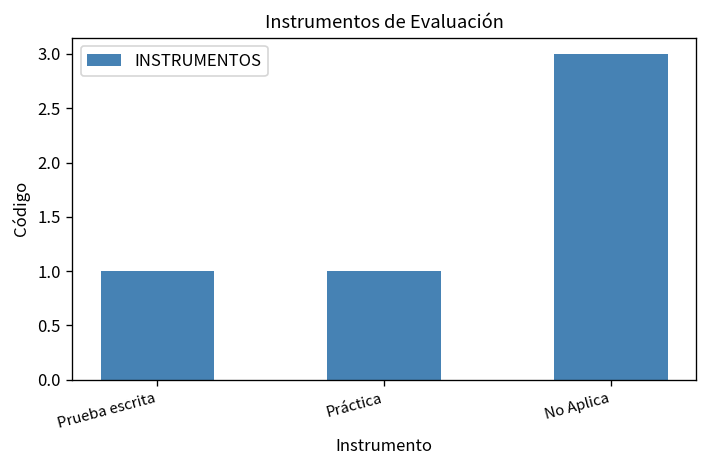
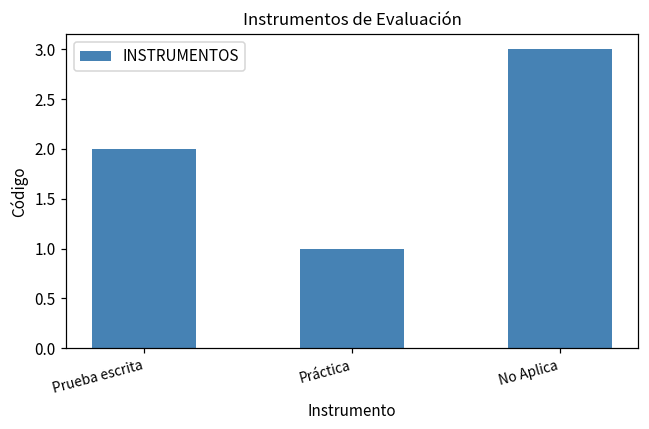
Prueba escrita: 1 -> 2
